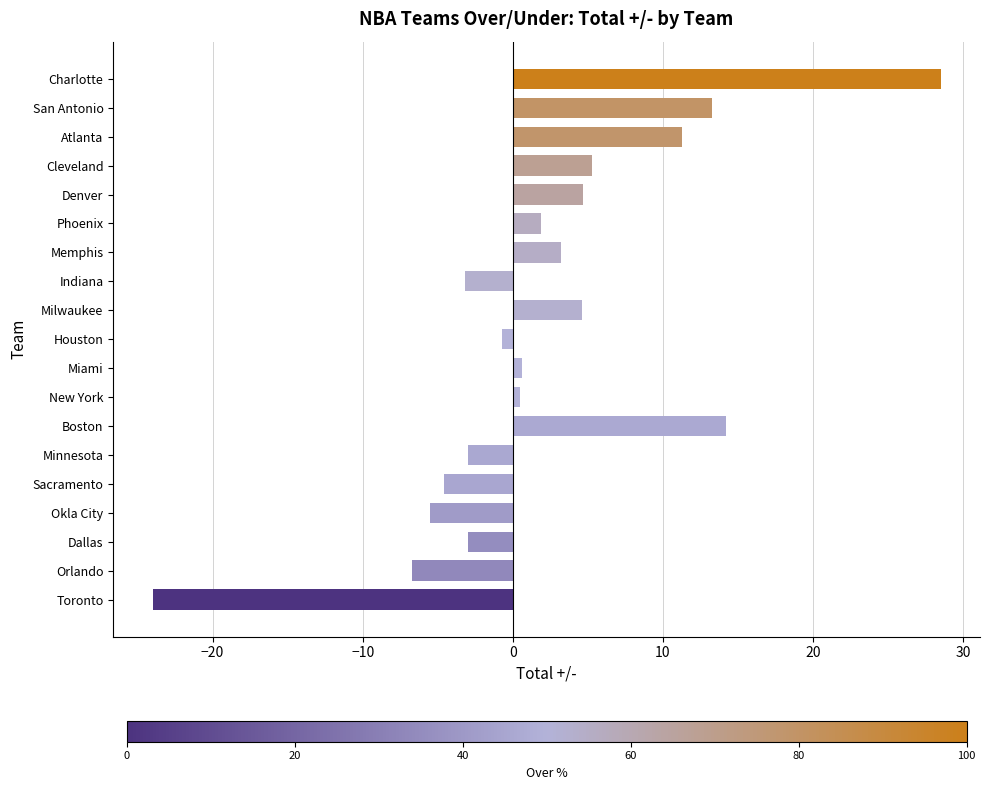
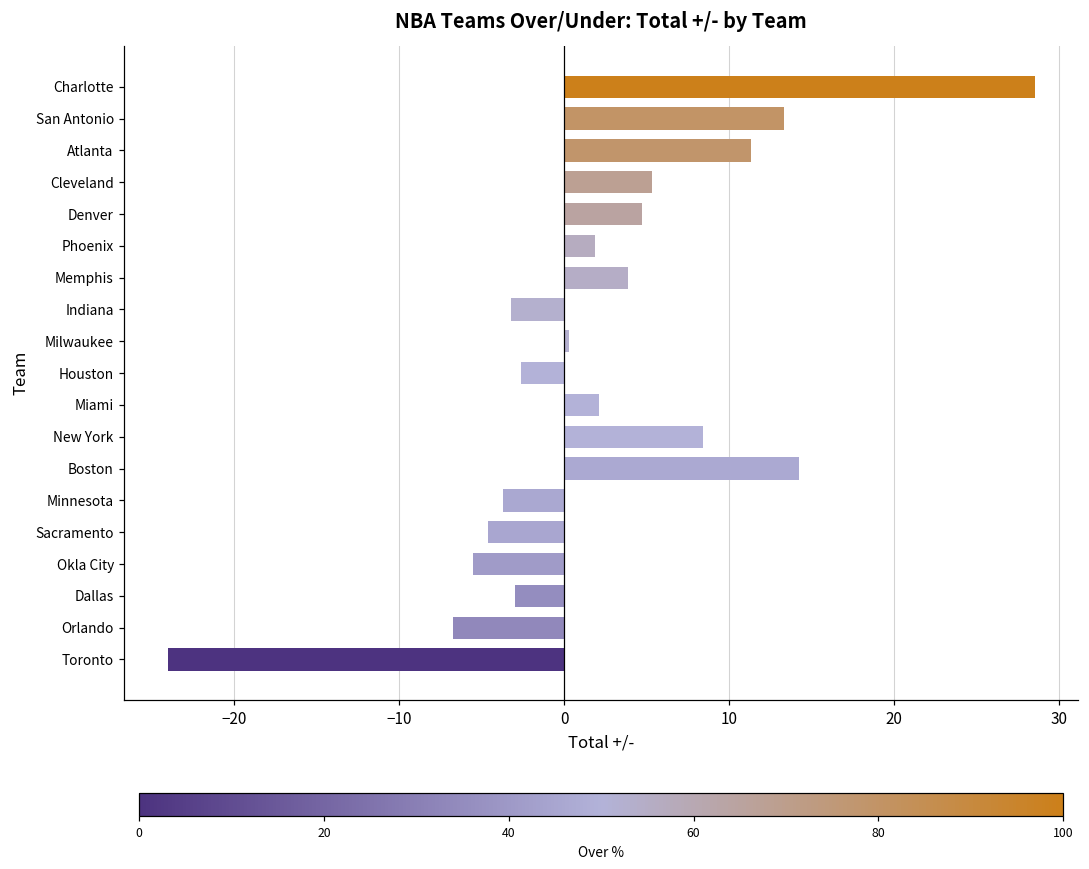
Memphis: 3.2 -> 3.9
Milwaukee: 4.6 -> 0.3
Houston: -0.7 -> -2.6
Miami: 0.6 -> 2.1
New York: 0.5 -> 8.4
Minnesota: -3.0 -> -3.7
